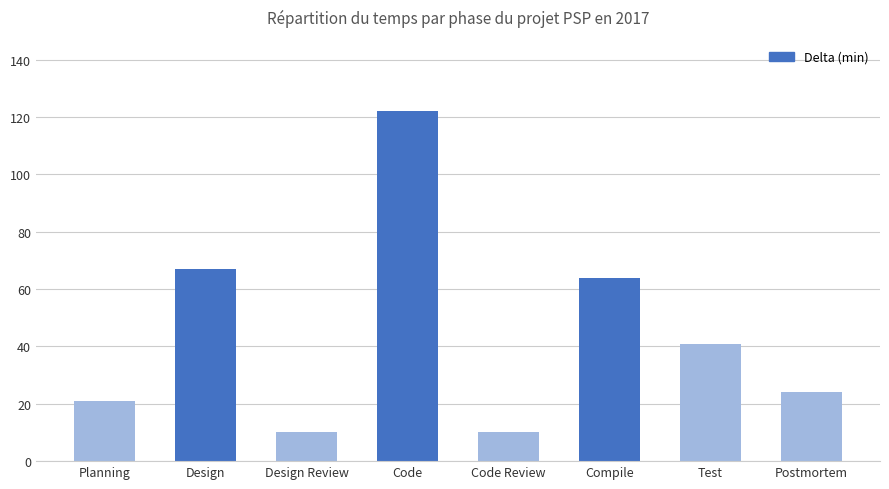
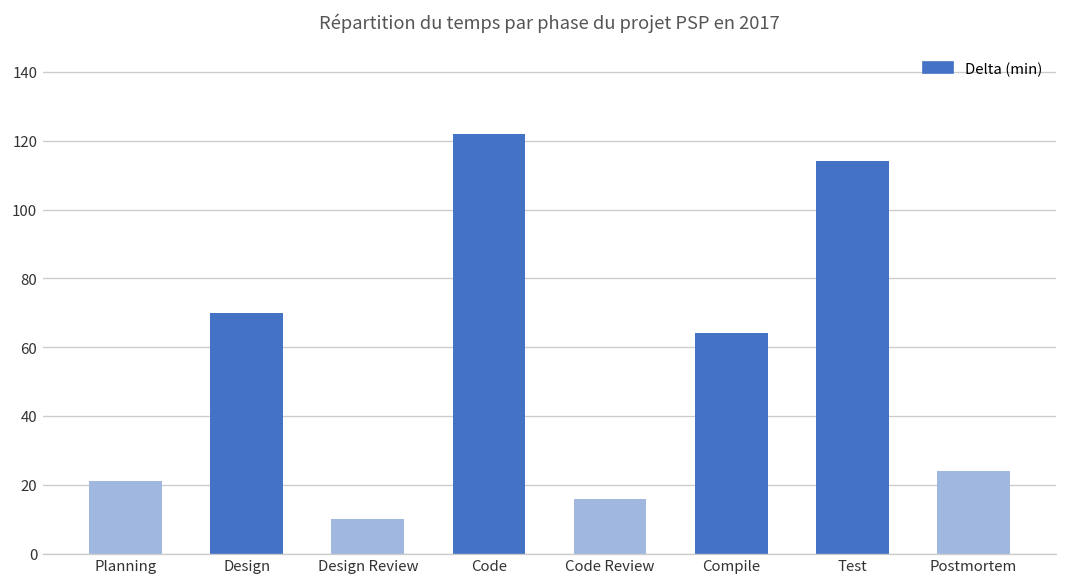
Design: 67 -> 70
Code Review: 10 -> 16
Test: 41 -> 114
